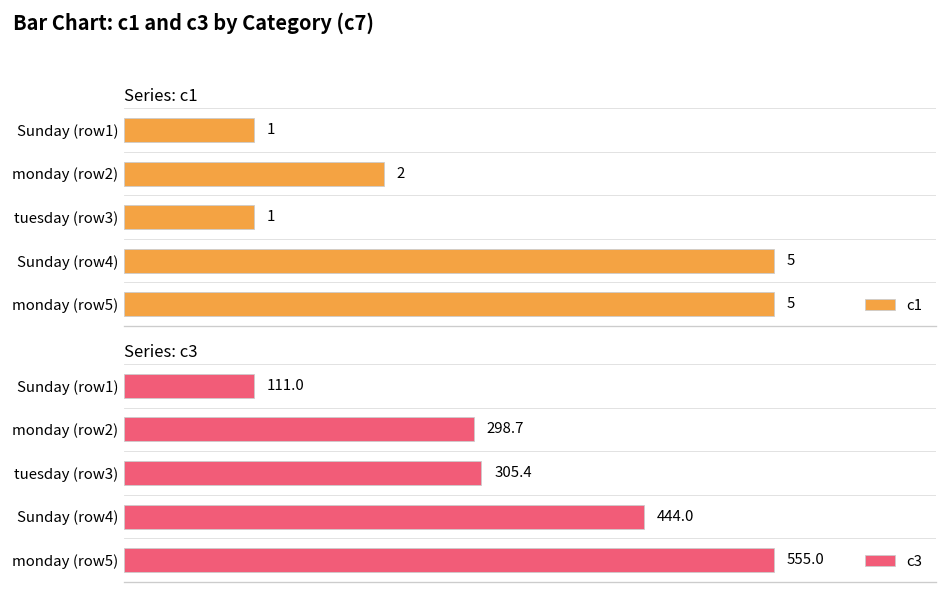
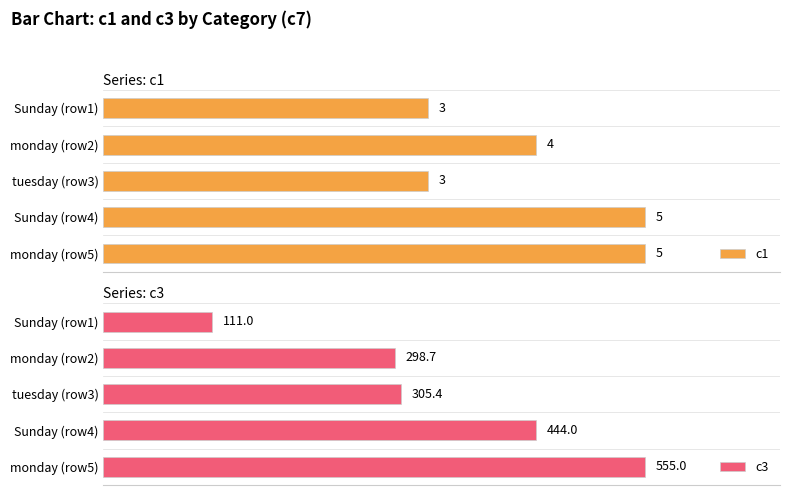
Series: c1, Sunday (row1): 1 -> 3
Series: c1, monday (row2): 2 -> 4
Series: c1, tuesday (row3): 1 -> 3
